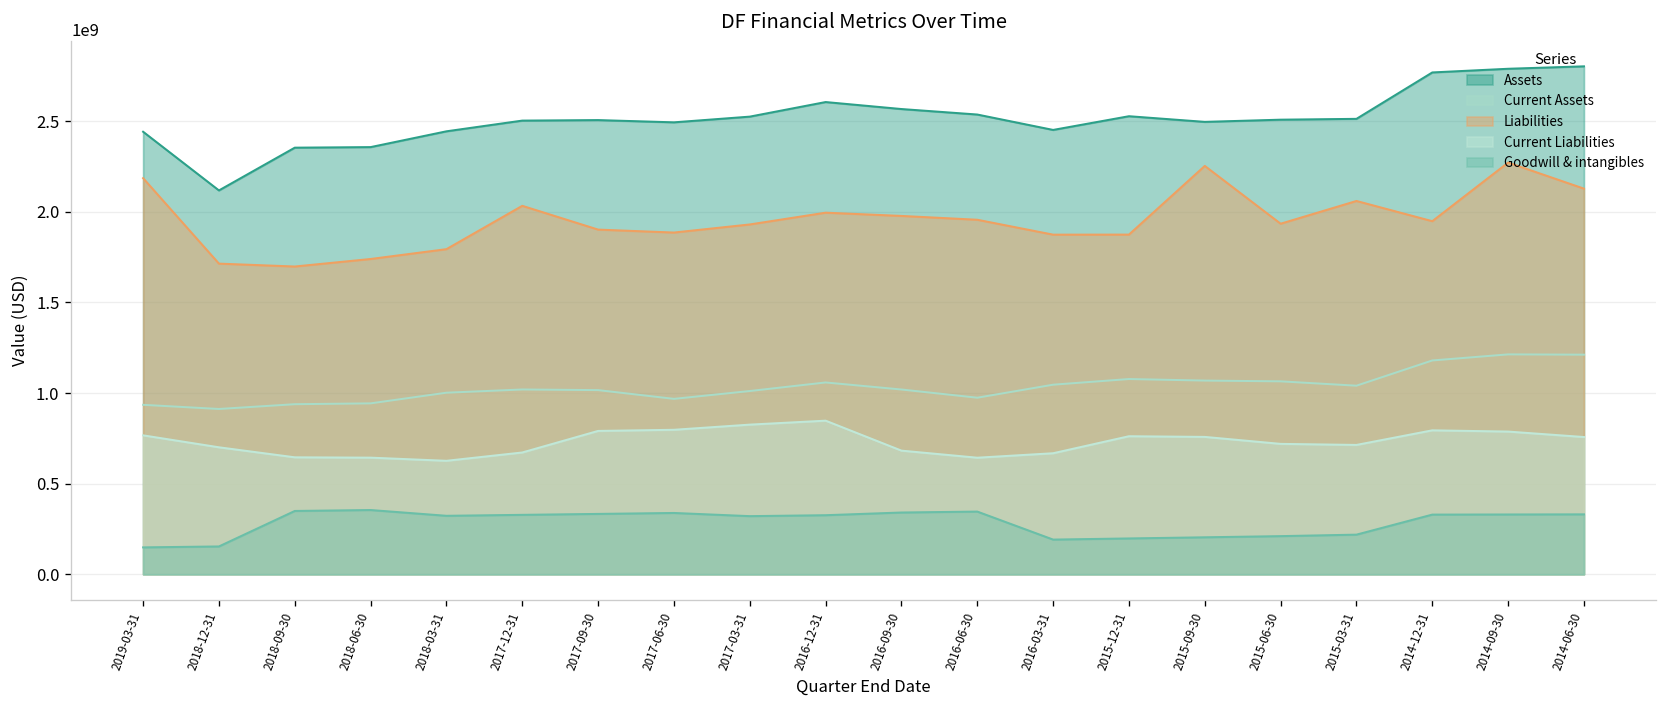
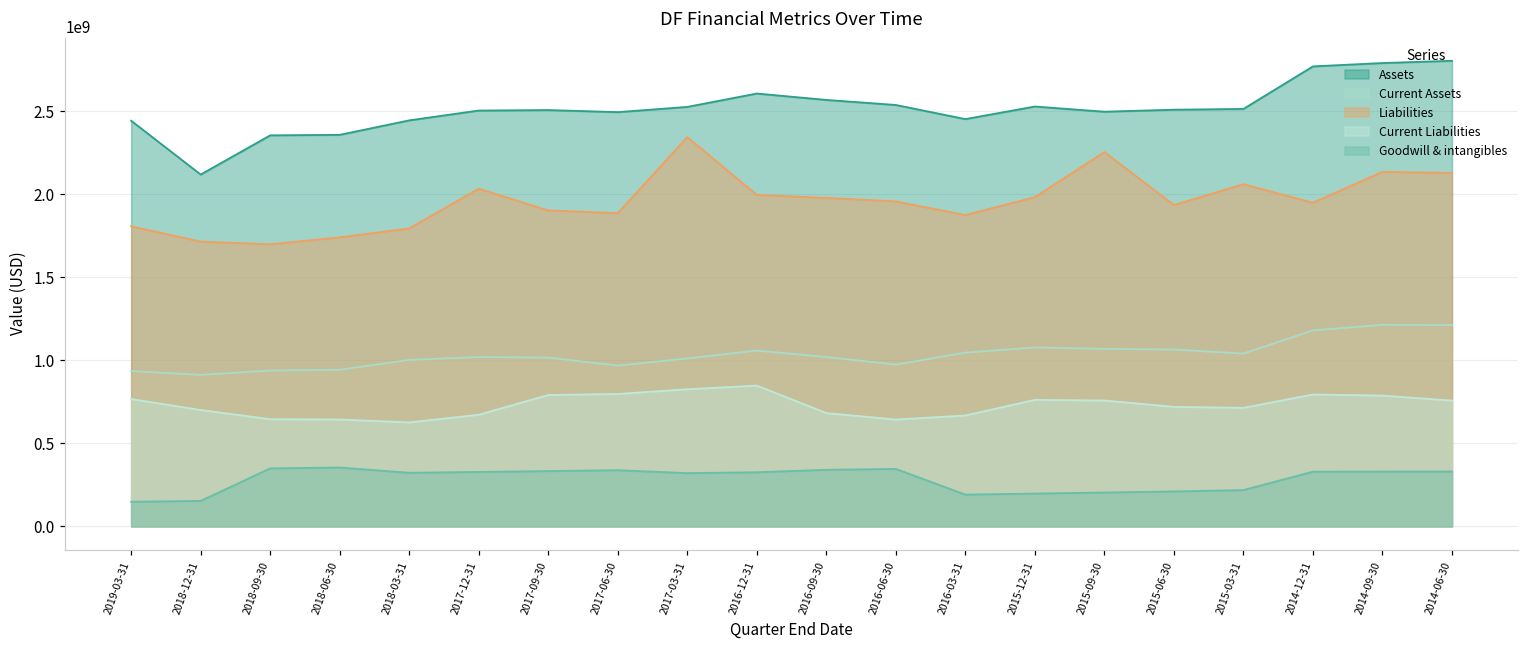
Liabilities, 2019-03-31: 2190000000 -> 1810000000
Liabilities, 2017-03-31: 1930000000 -> 2340000000
Liabilities, 2015-12-31: 1870000000 -> 1980000000
Liabilities, 2014-09-30: 2270000000 -> 2130000000
